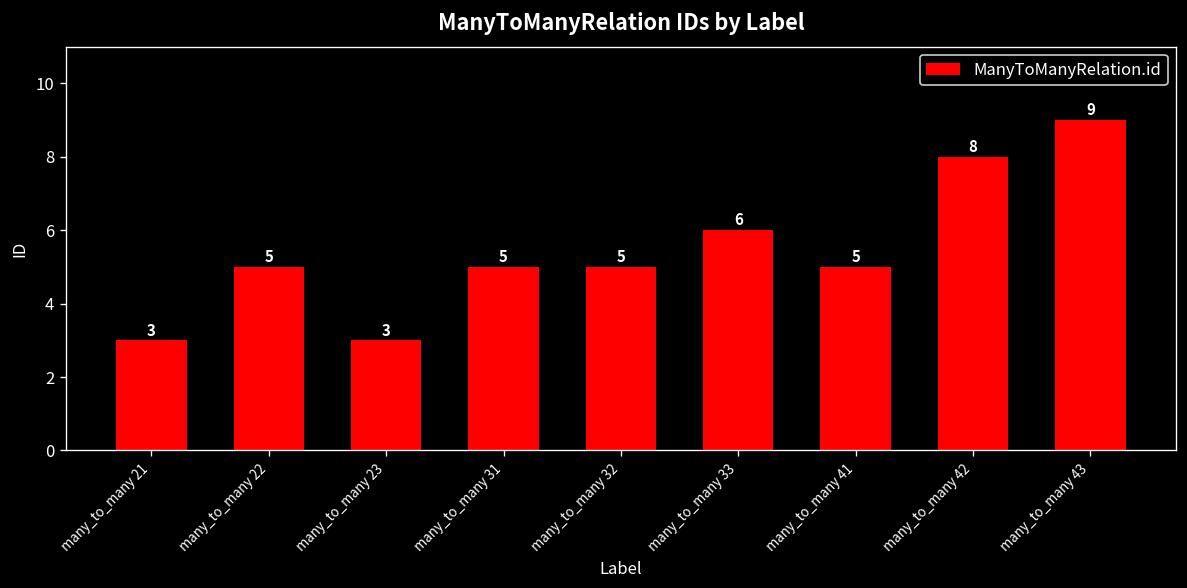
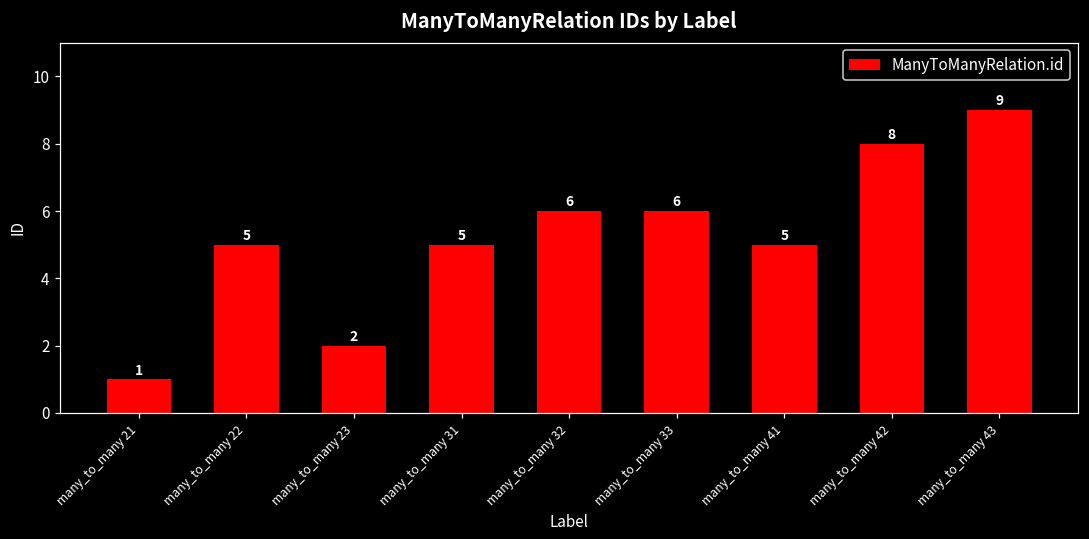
many_to_many 21: 3 -> 1
many_to_many 23: 3 -> 2
many_to_many 32: 5 -> 6
